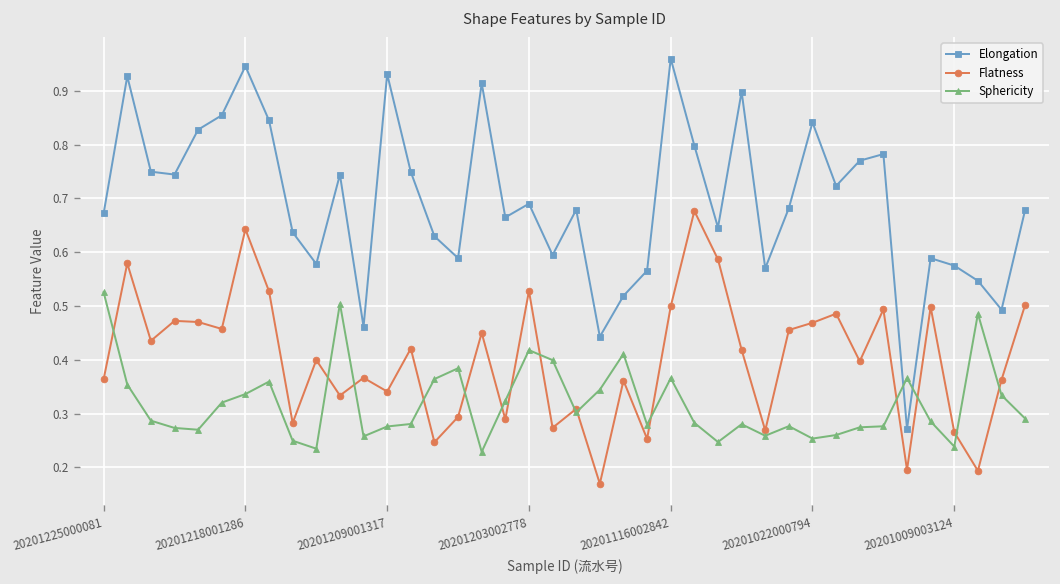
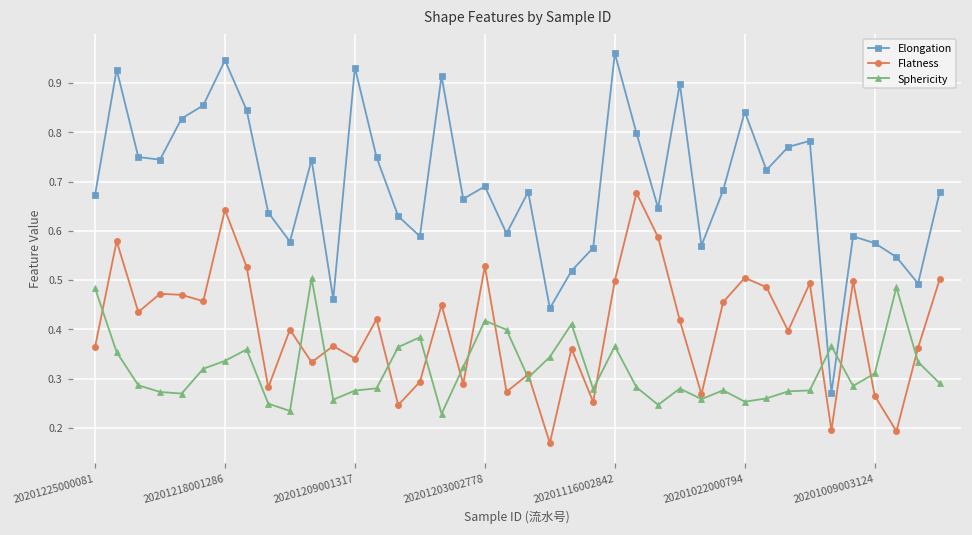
Sphericity, 20201225000081: 0.53 -> 0.48
Flatness, 20201022000794: 0.47 -> 0.50
Sphericity, 20201009003124: 0.24 -> 0.31
